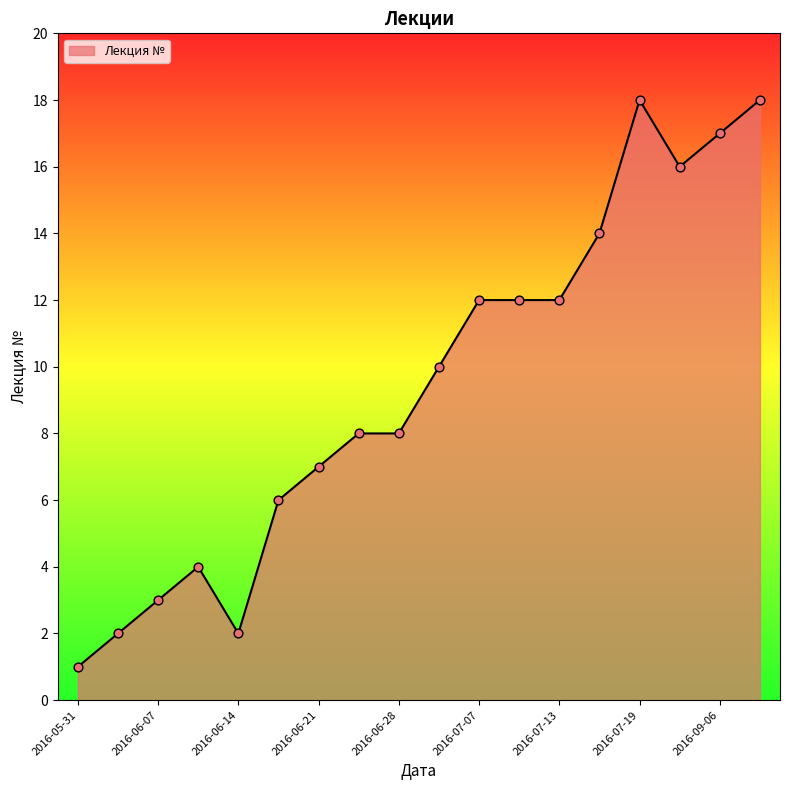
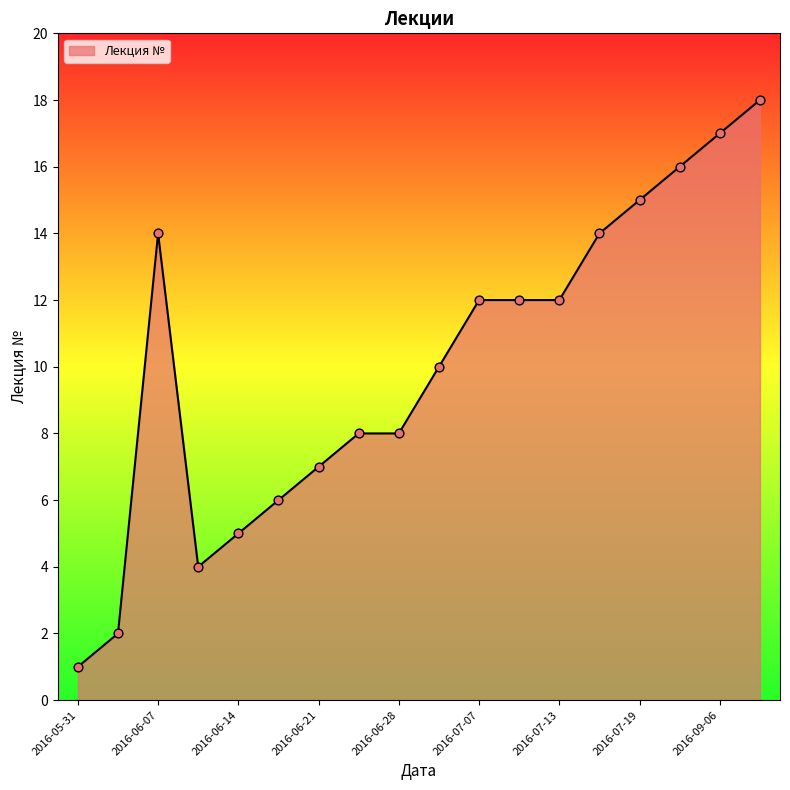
2016-06-07: 3 -> 14
2016-06-14: 2 -> 5
2016-07-19: 18 -> 15
